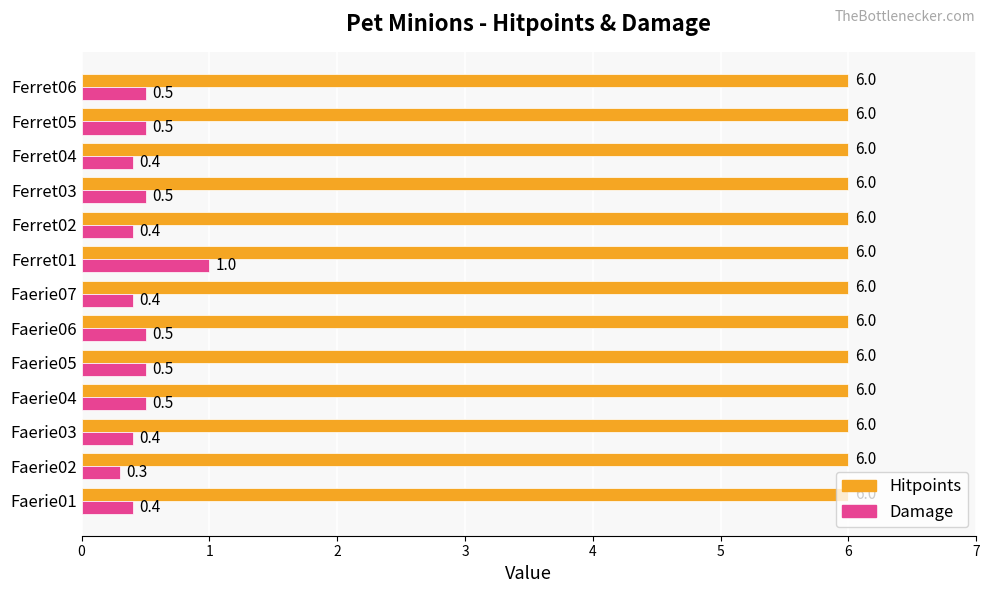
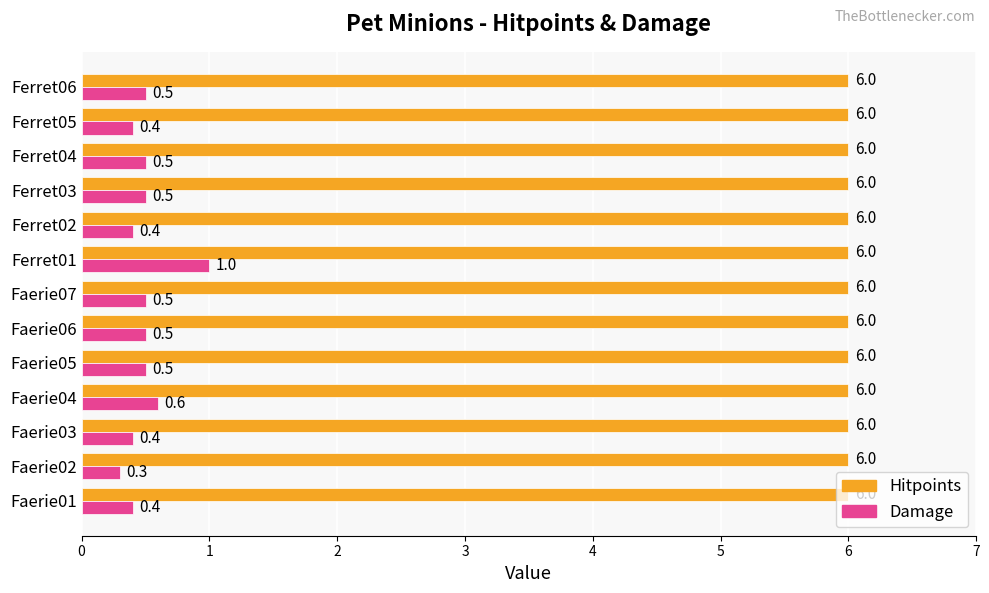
Damage, Ferret05: 0.5 -> 0.4
Damage, Ferret04: 0.4 -> 0.5
Damage, Faerie07: 0.4 -> 0.5
Damage, Faerie04: 0.5 -> 0.6
